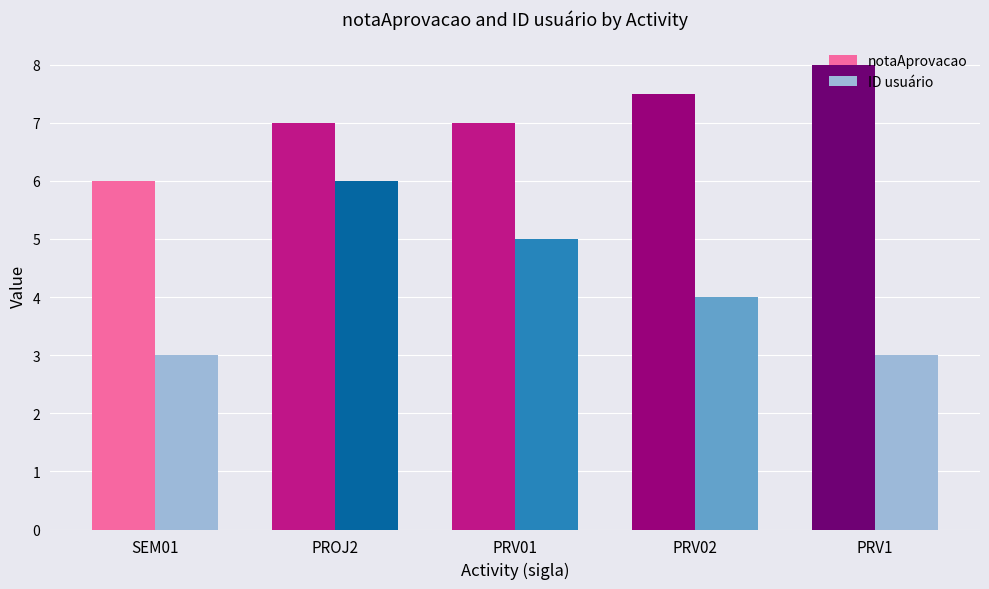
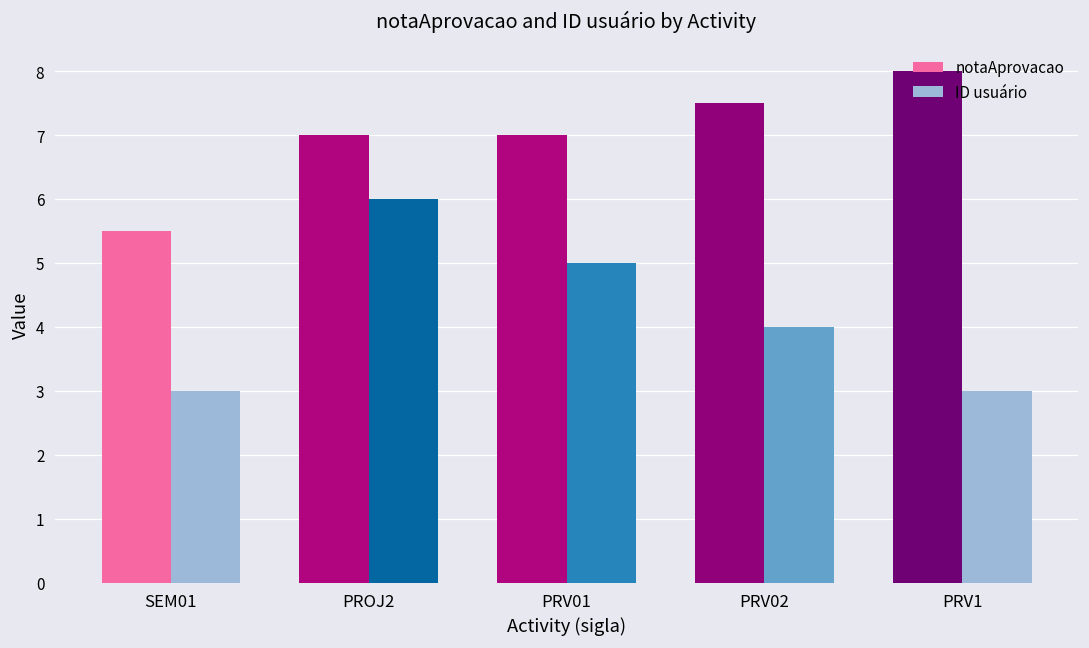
notaAprovacao, SEM01: 6.0 -> 5.5
